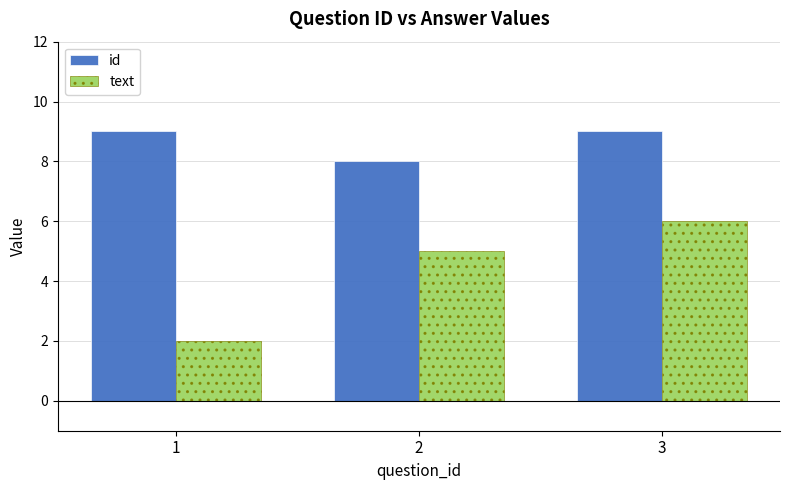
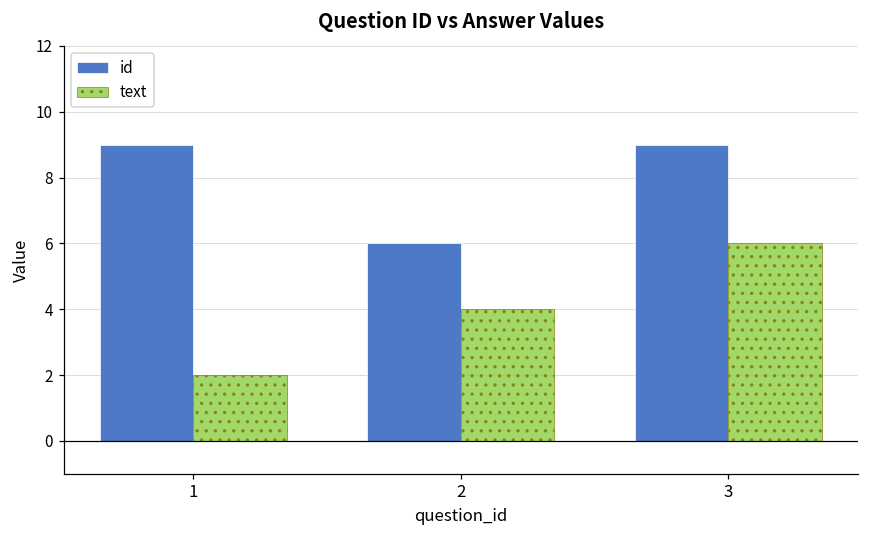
id, 2: 8 -> 6
text, 2: 5 -> 4
